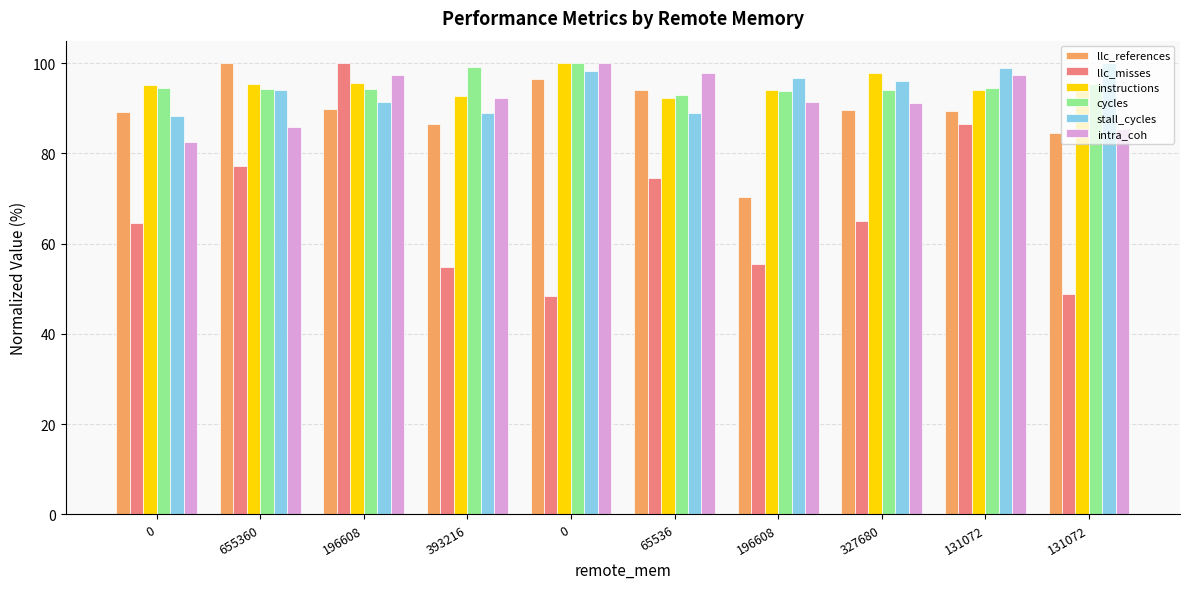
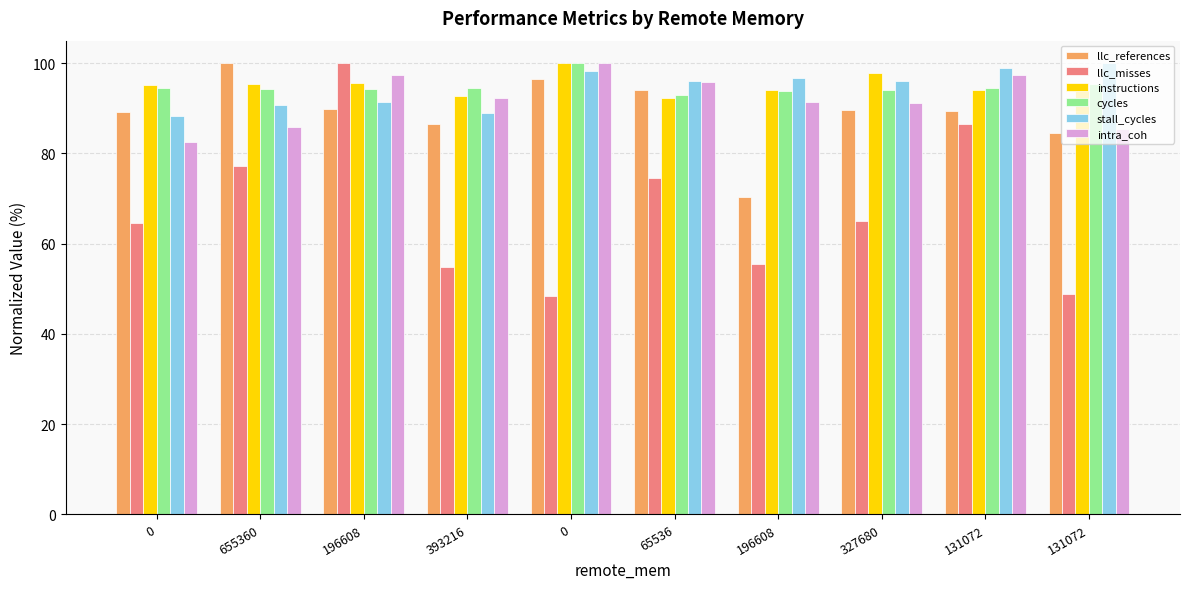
stall_cycles, 655360: 94 -> 91
cycles, 393216: 99 -> 95
stall_cycles, 65536: 89 -> 96
intra_coh, 65536: 98 -> 96
